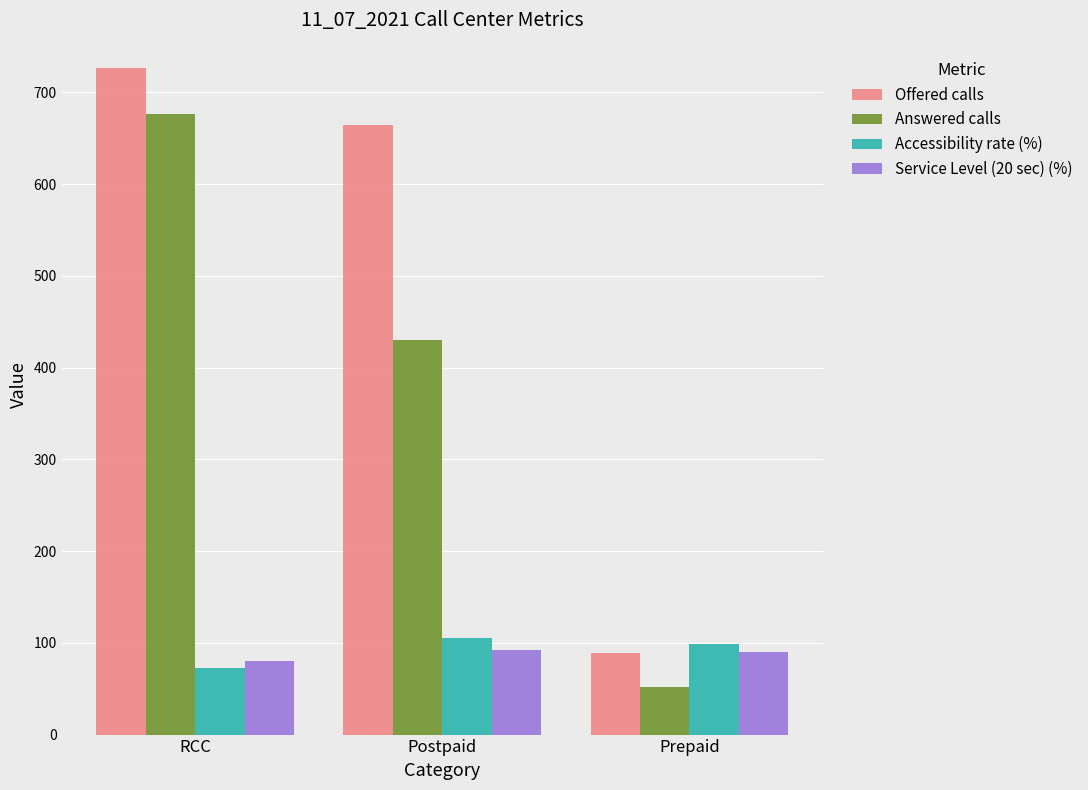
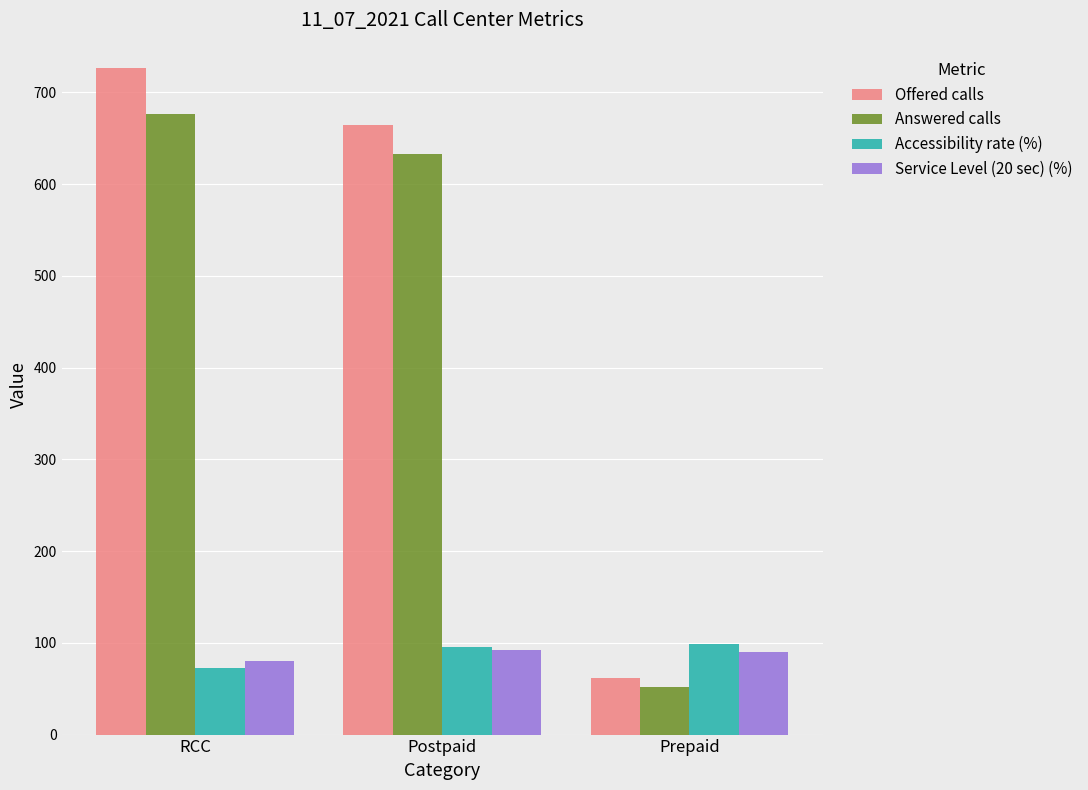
Answered calls, Postpaid: 430 -> 630
Accessibility rate (%), Postpaid: 110 -> 100
Offered calls, Prepaid: 90 -> 60
